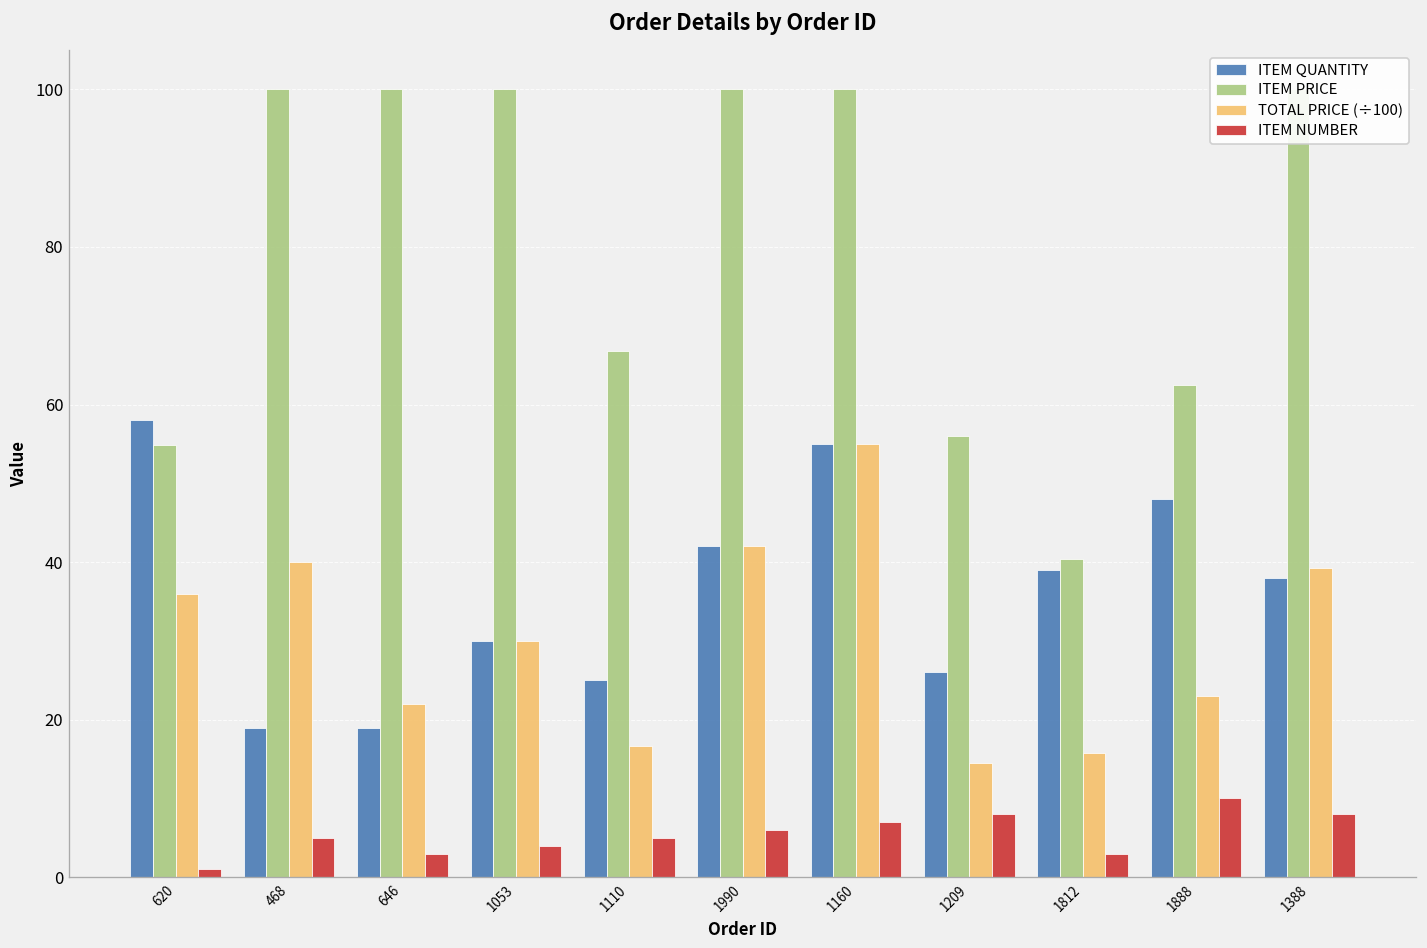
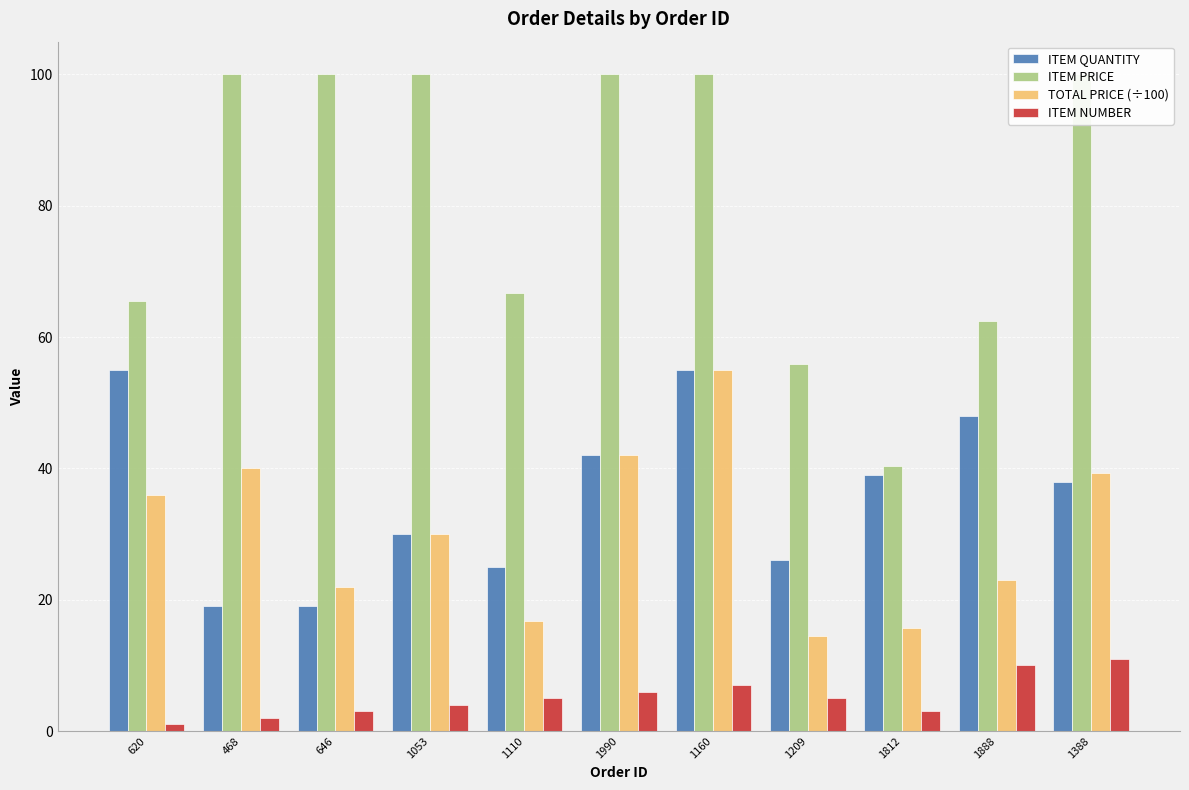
ITEM QUANTITY, 620: 58 -> 55
ITEM PRICE, 620: 55 -> 65
ITEM NUMBER, 468: 5 -> 2
ITEM NUMBER, 1209: 8 -> 5
ITEM NUMBER, 1388: 8 -> 11
